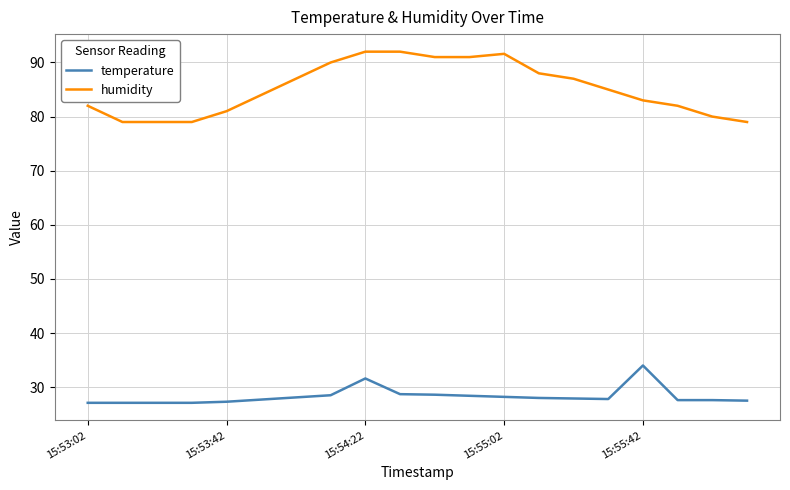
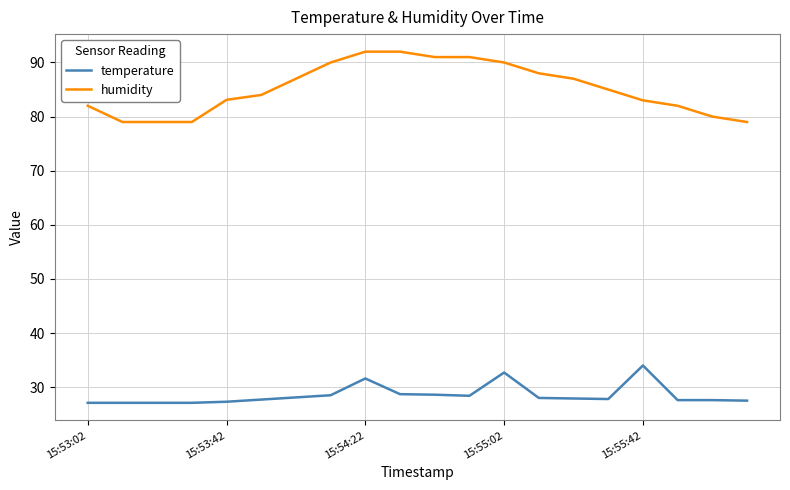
humidity, 15:53:42: 81 -> 83
temperature, 15:55:02: 28 -> 33
humidity, 15:55:02: 92 -> 90
